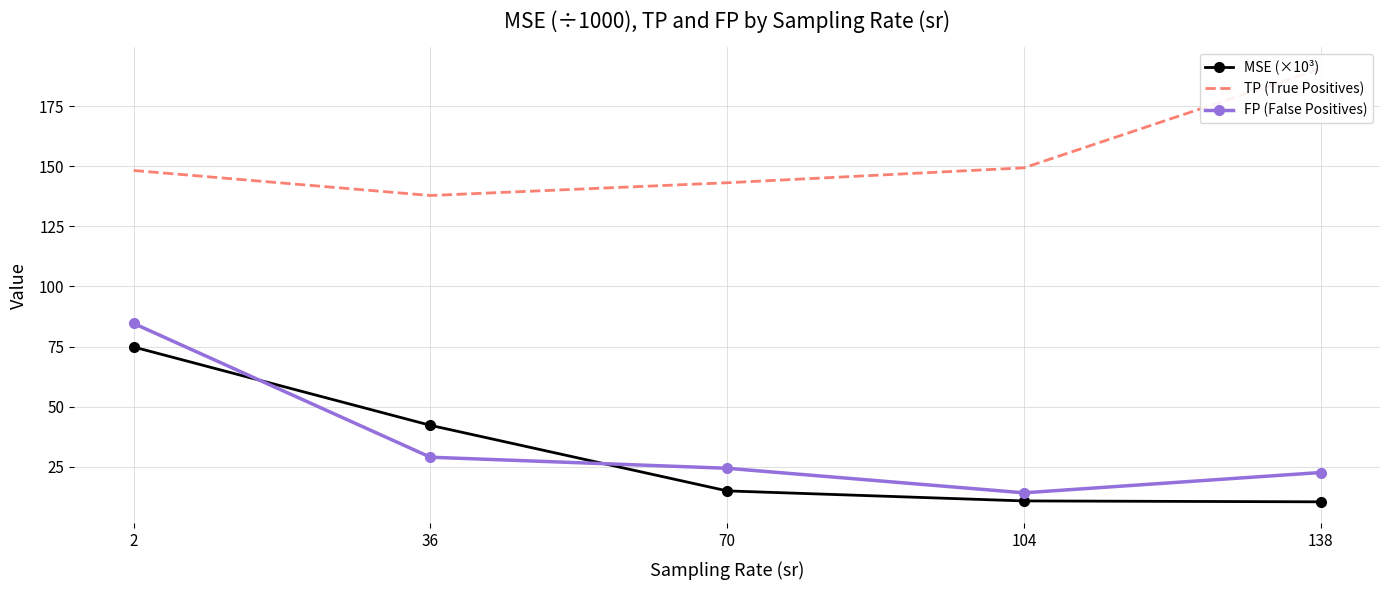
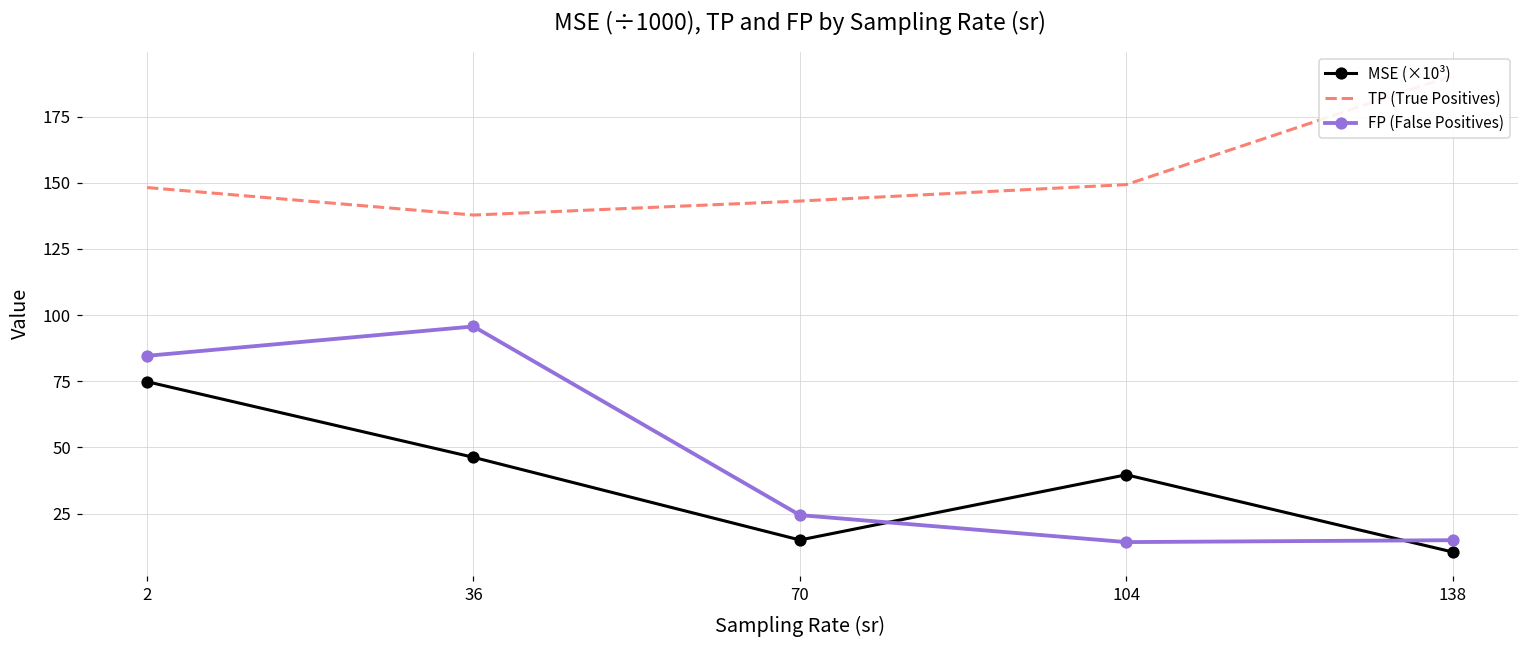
MSE (×10³), 36: 42 -> 46
FP (False Positives), 36: 29 -> 96
MSE (×10³), 104: 11 -> 40
FP (False Positives), 138: 23 -> 15
